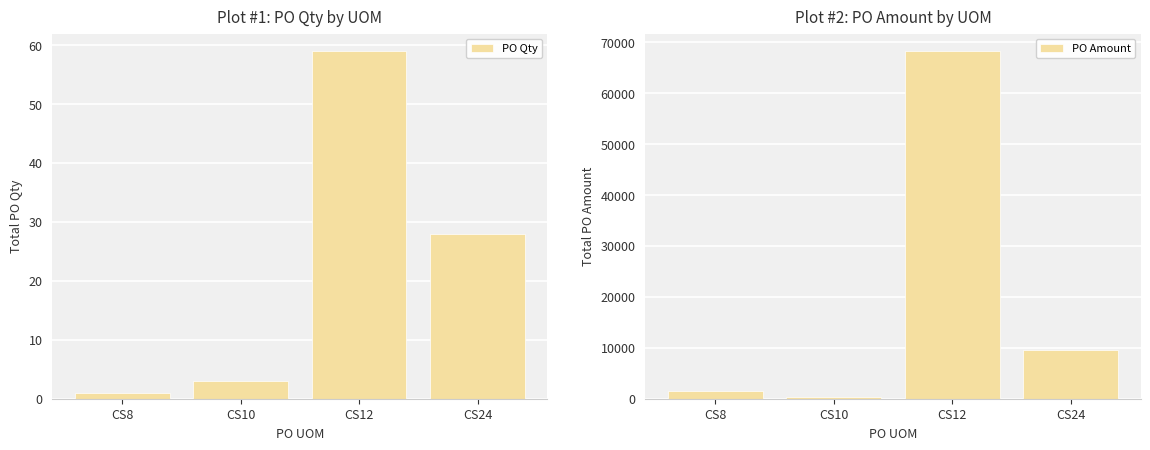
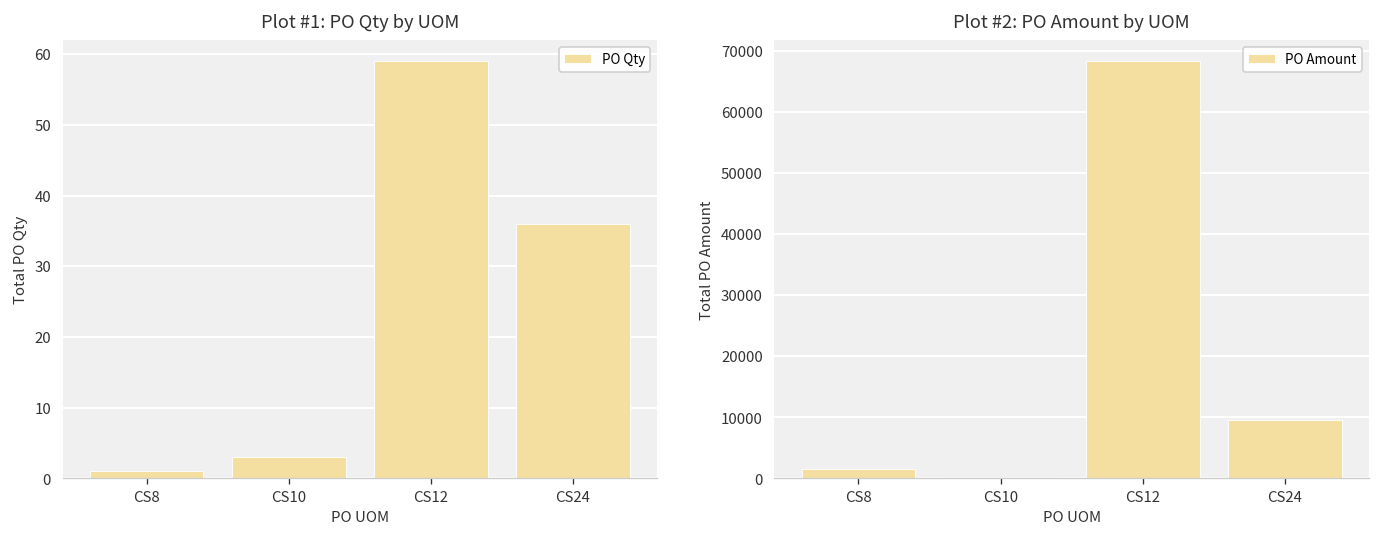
Plot #1: PO Qty by UOM, CS24: 28 -> 36
